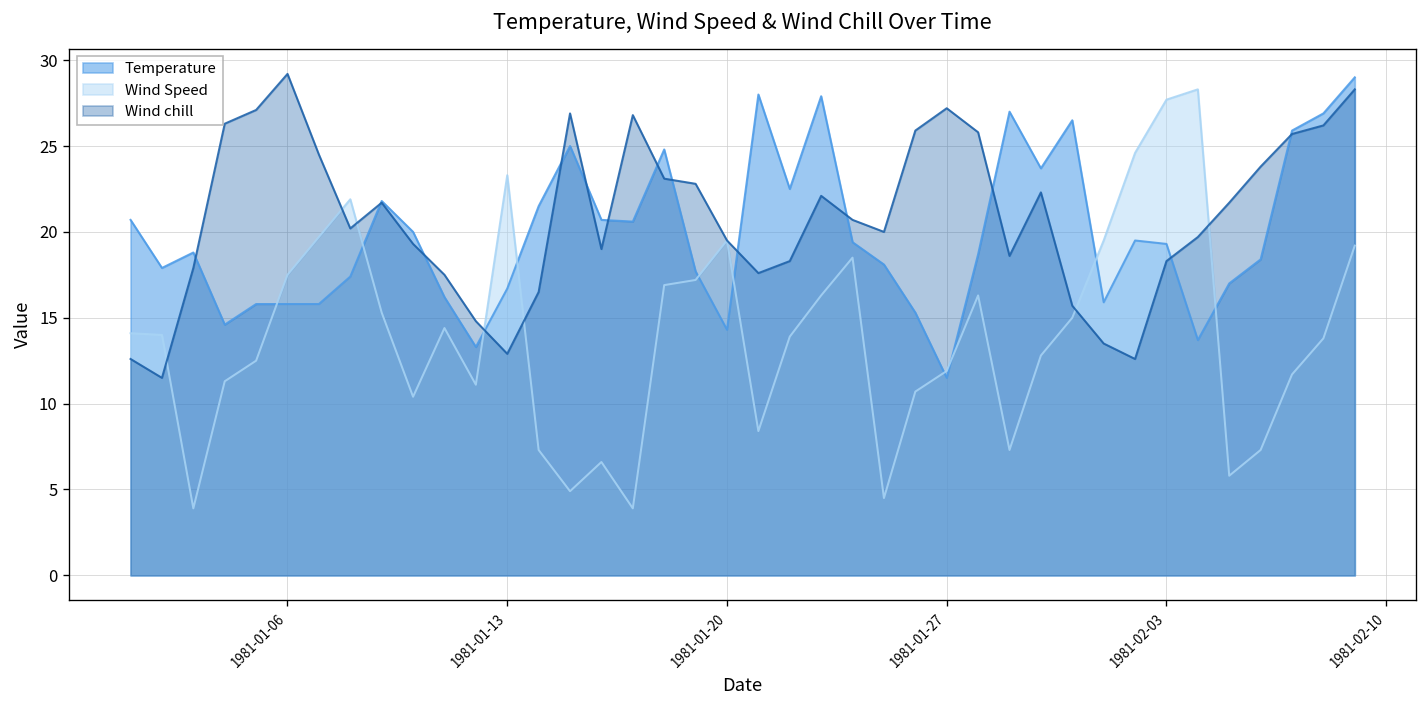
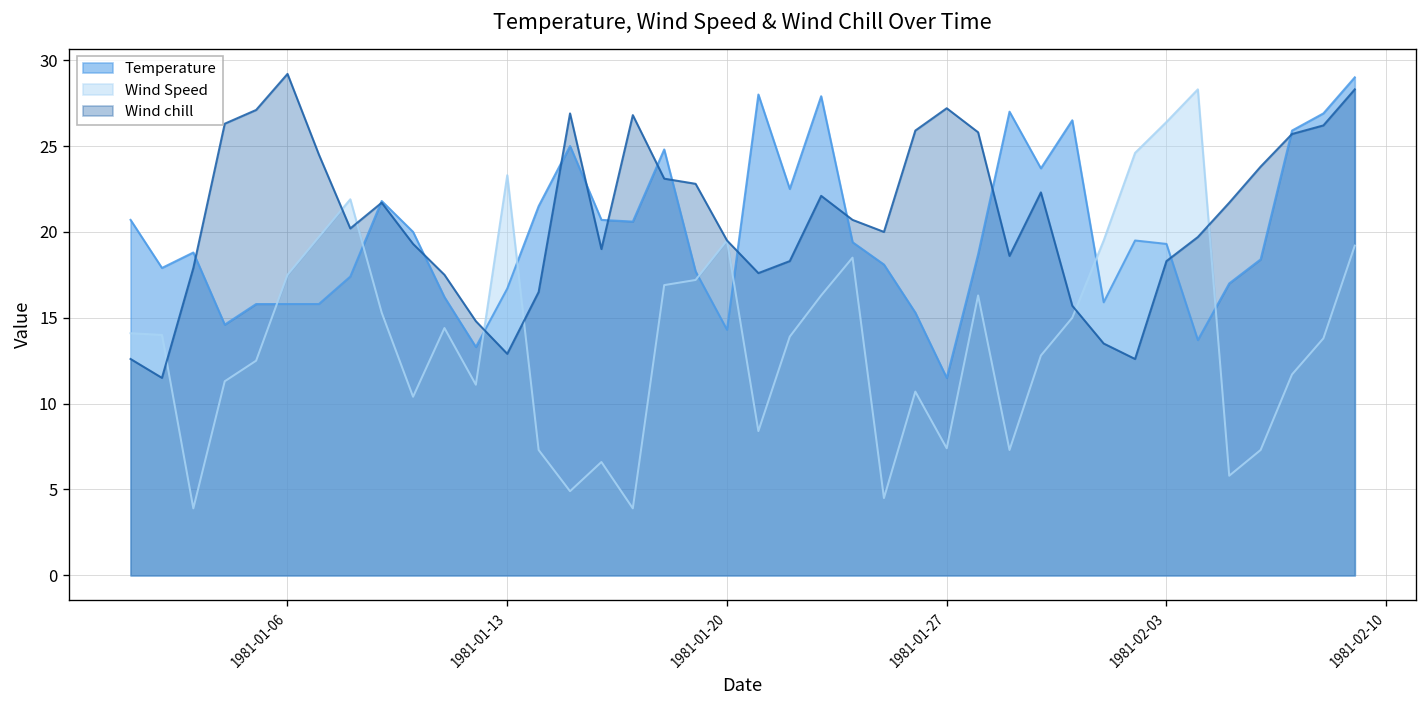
Wind Speed, 1981-01-27: 11.9 -> 7.4
Wind Speed, 1981-02-03: 27.7 -> 26.4
